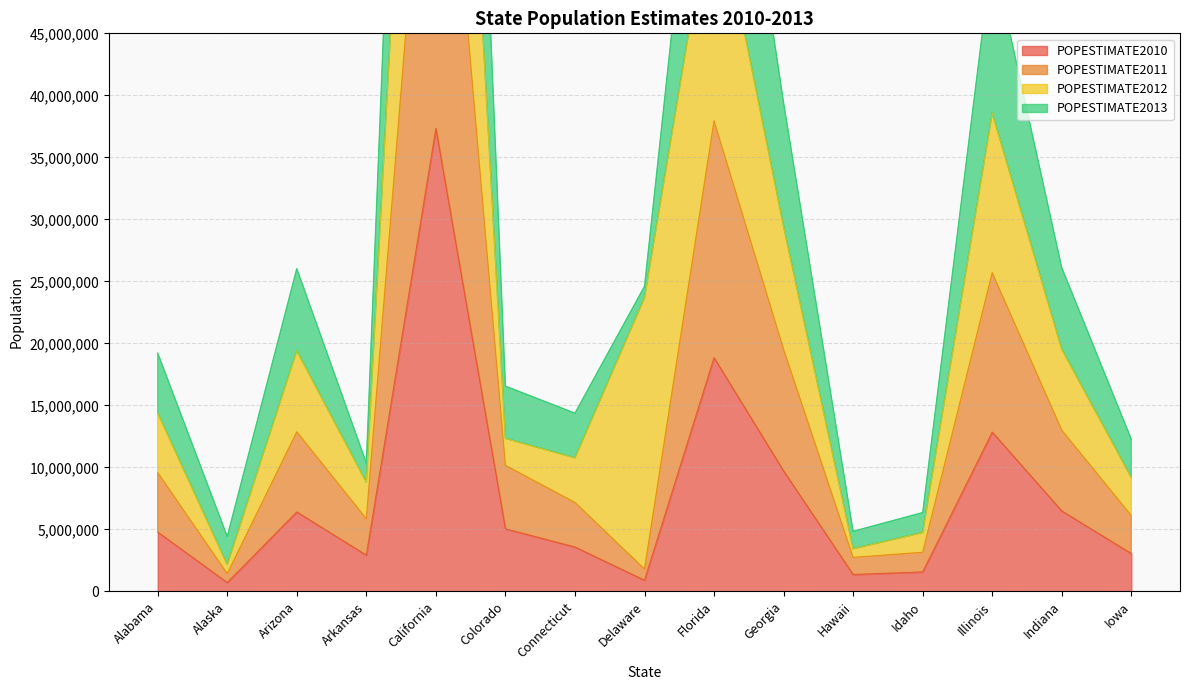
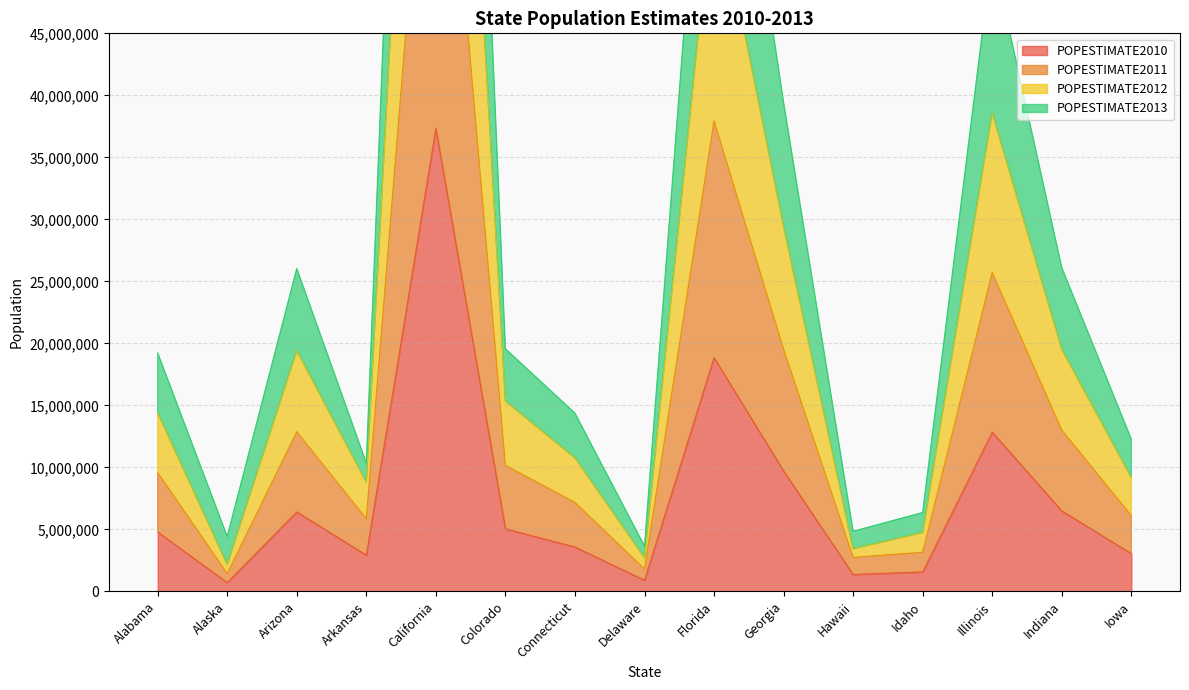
POPESTIMATE2012, Colorado: 2,200,000 -> 5,200,000
POPESTIMATE2012, Delaware: 21,900,000 -> 900,000
